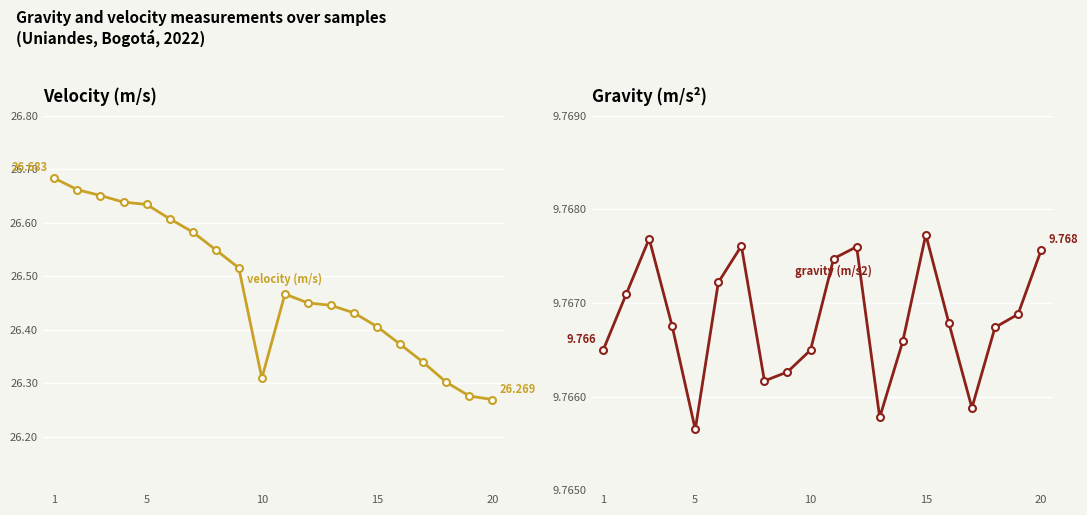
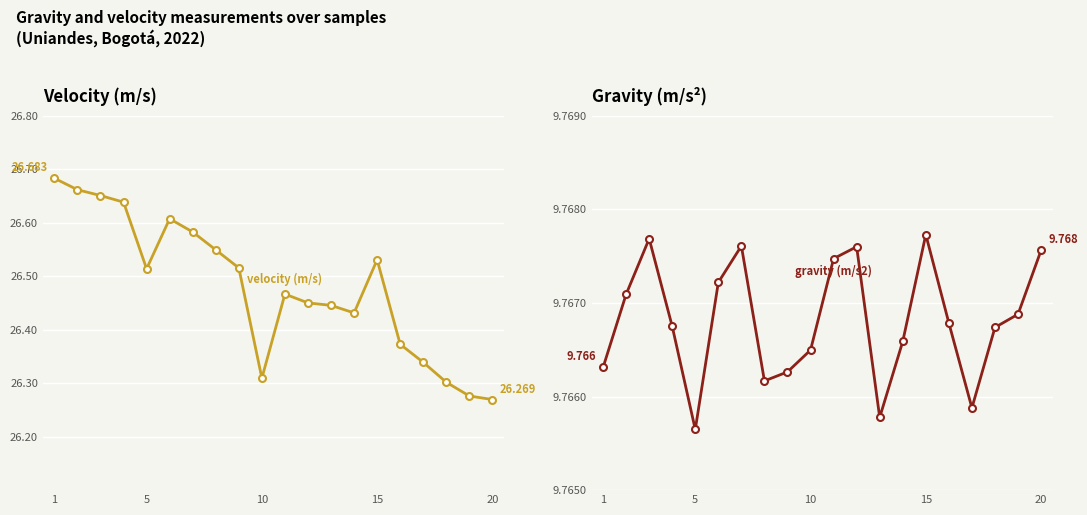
Velocity (m/s), 5: 26.63 -> 26.51
Velocity (m/s), 15: 26.41 -> 26.53
Gravity (m/s²), 1: 9.7665 -> 9.7663
